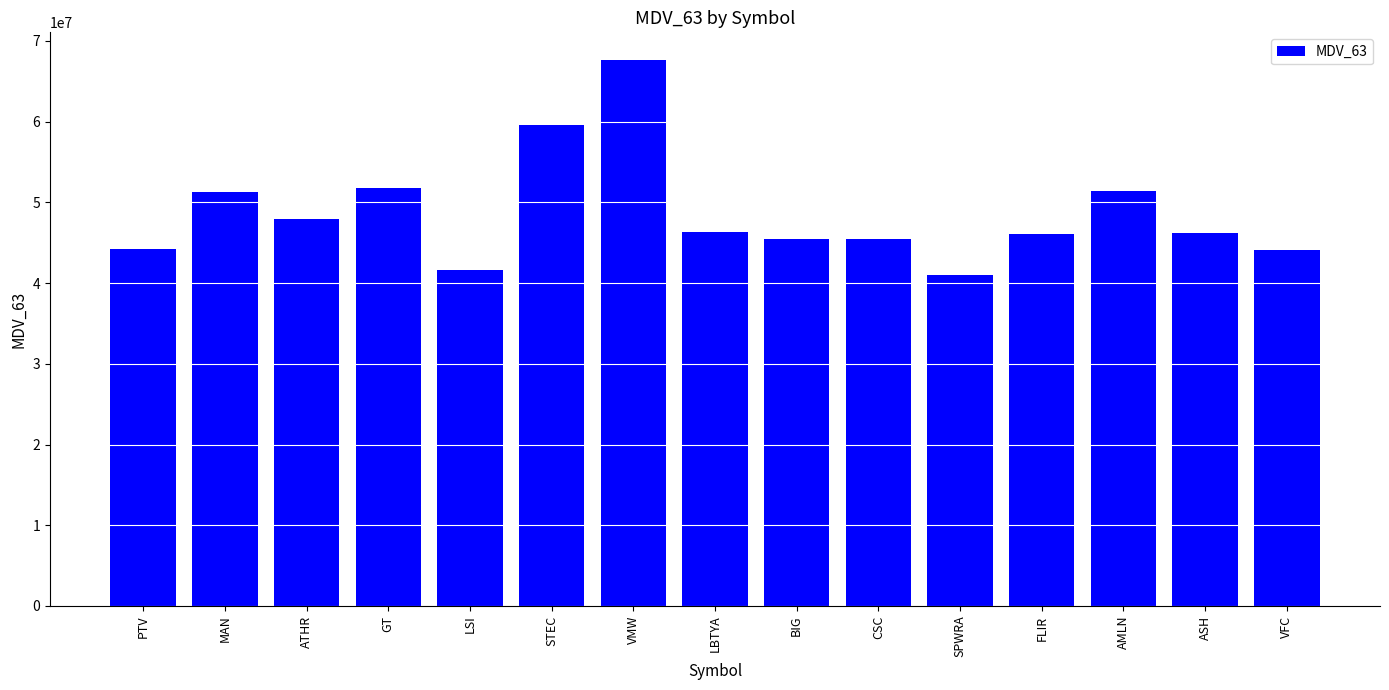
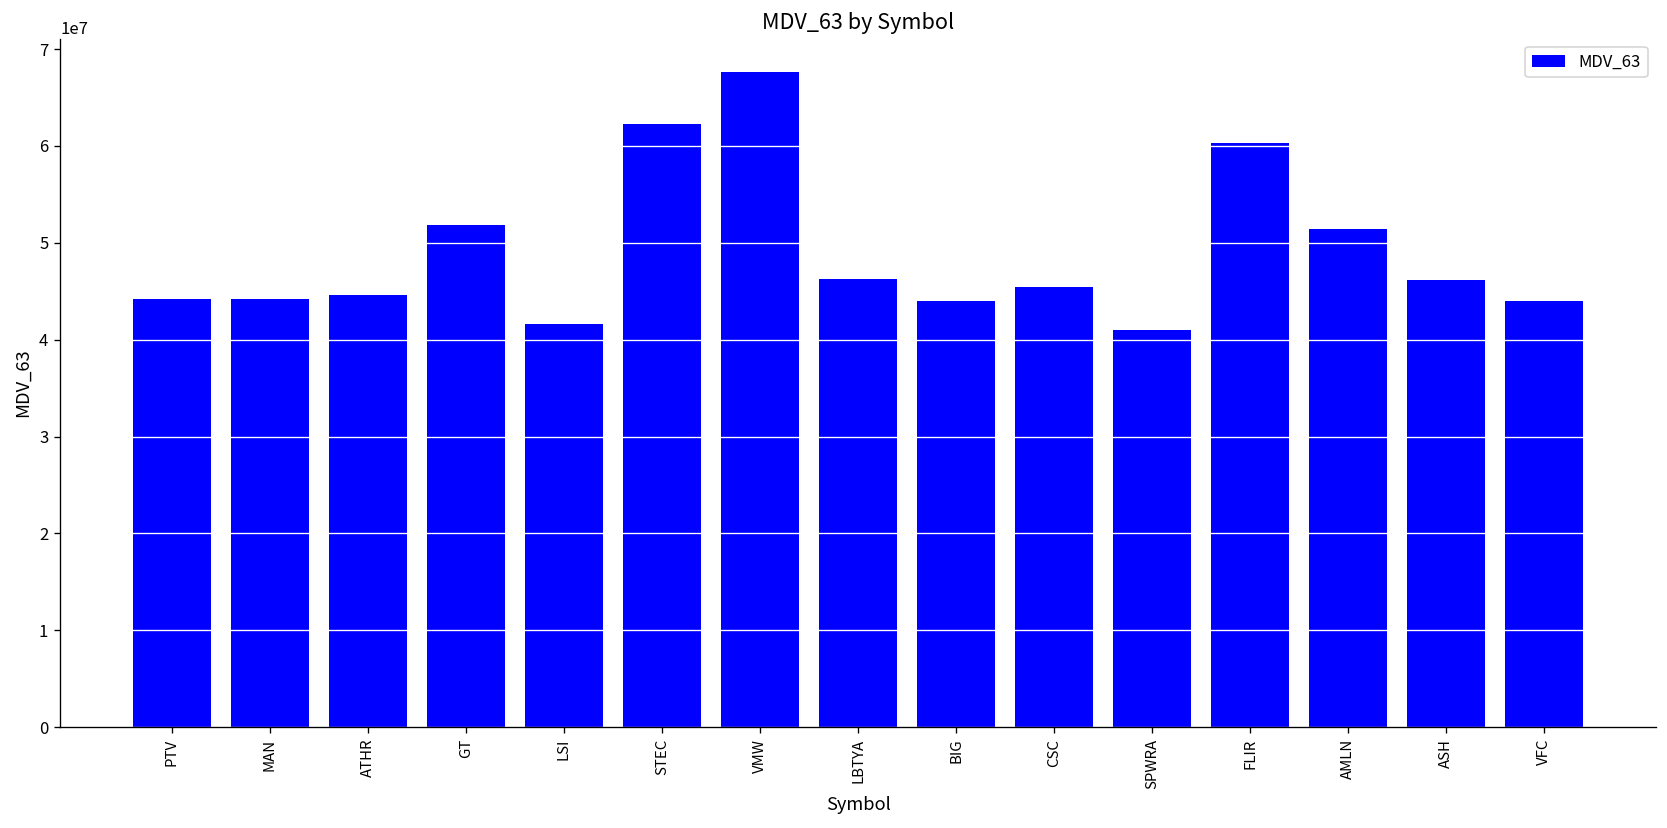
MAN: 51000000 -> 44000000
ATHR: 48000000 -> 45000000
STEC: 60000000 -> 62000000
BIG: 45000000 -> 44000000
FLIR: 46000000 -> 60000000
